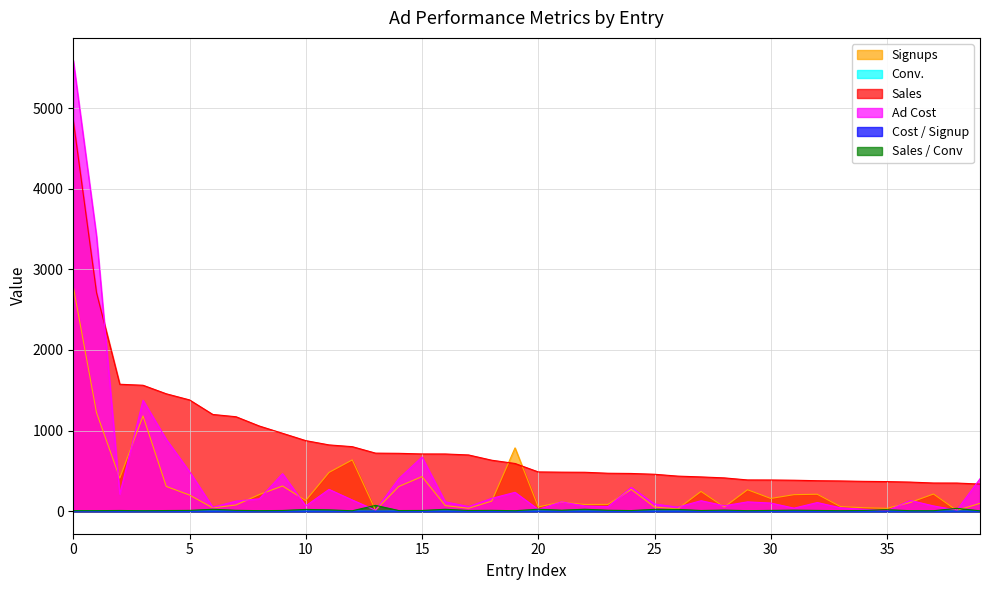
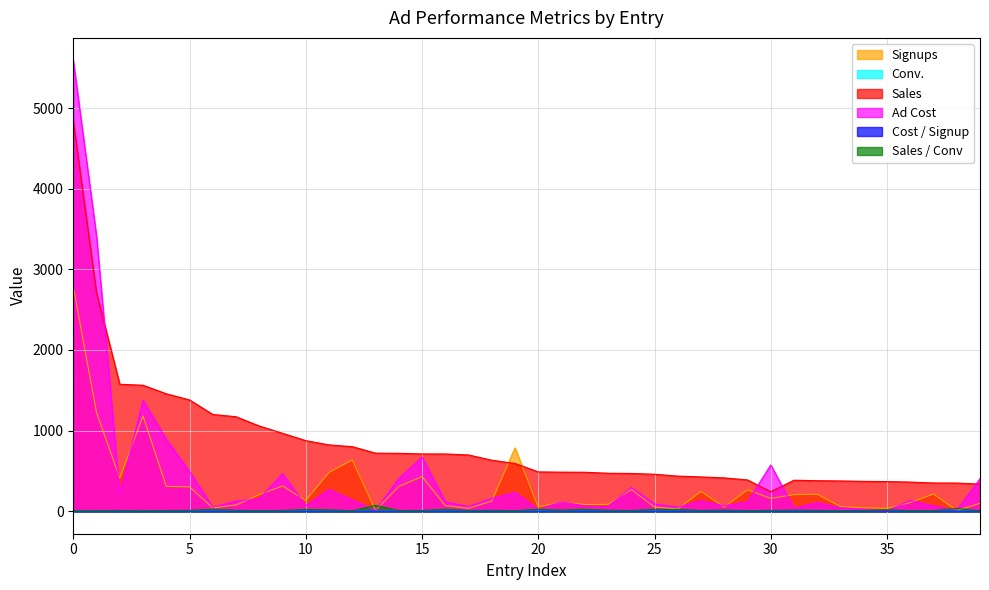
Signups, 5: 200 -> 300
Sales, 30: 400 -> 200
Ad Cost, 30: 100 -> 600
